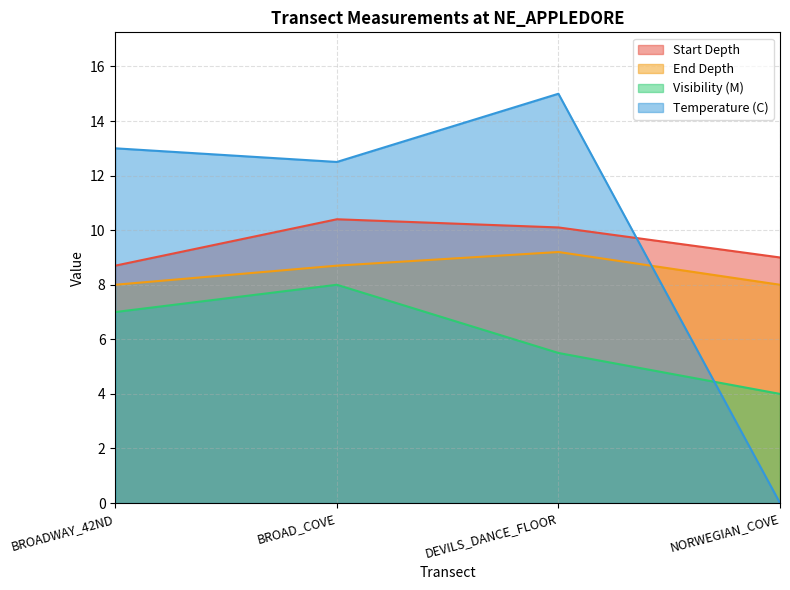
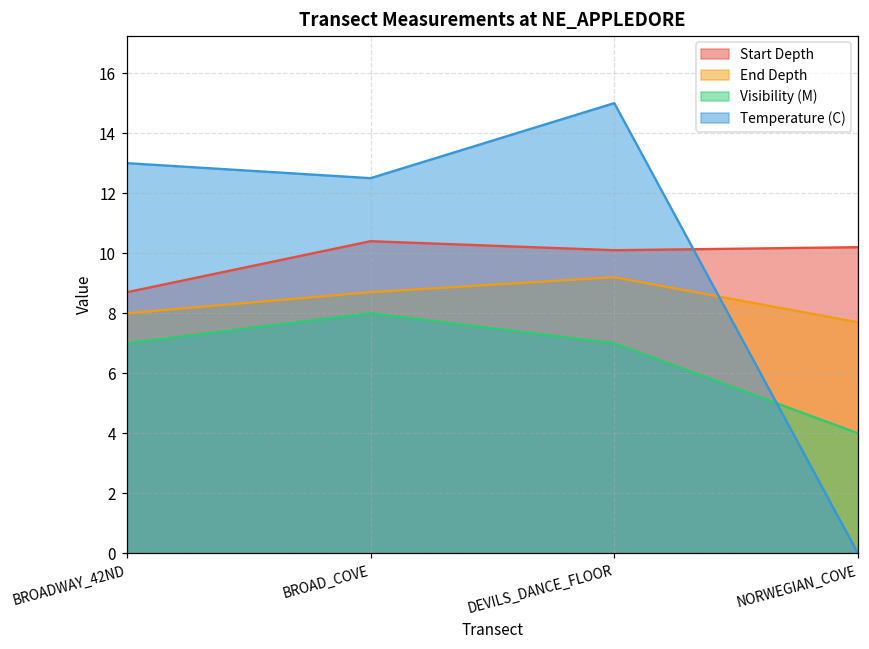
Visibility (M), DEVILS_DANCE_FLOOR: 5.5 -> 7.0
Start Depth, NORWEGIAN_COVE: 9.0 -> 10.2
End Depth, NORWEGIAN_COVE: 8.0 -> 7.7
